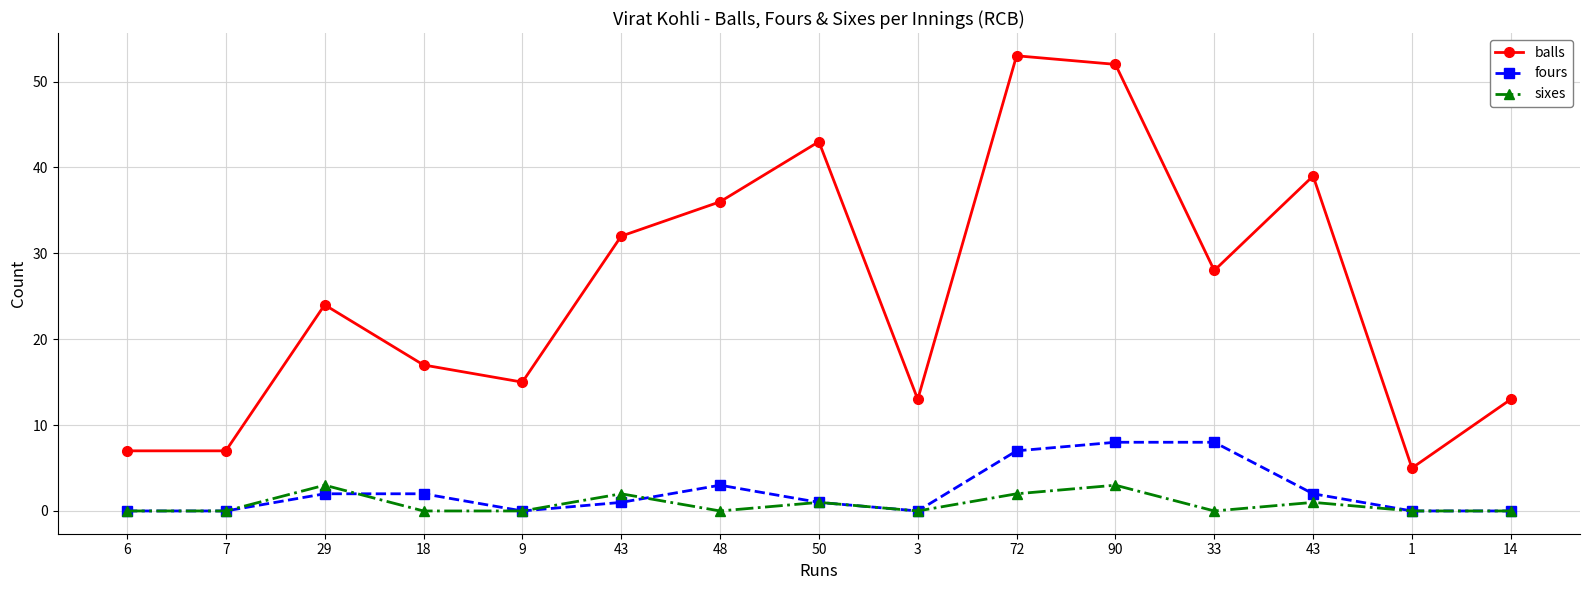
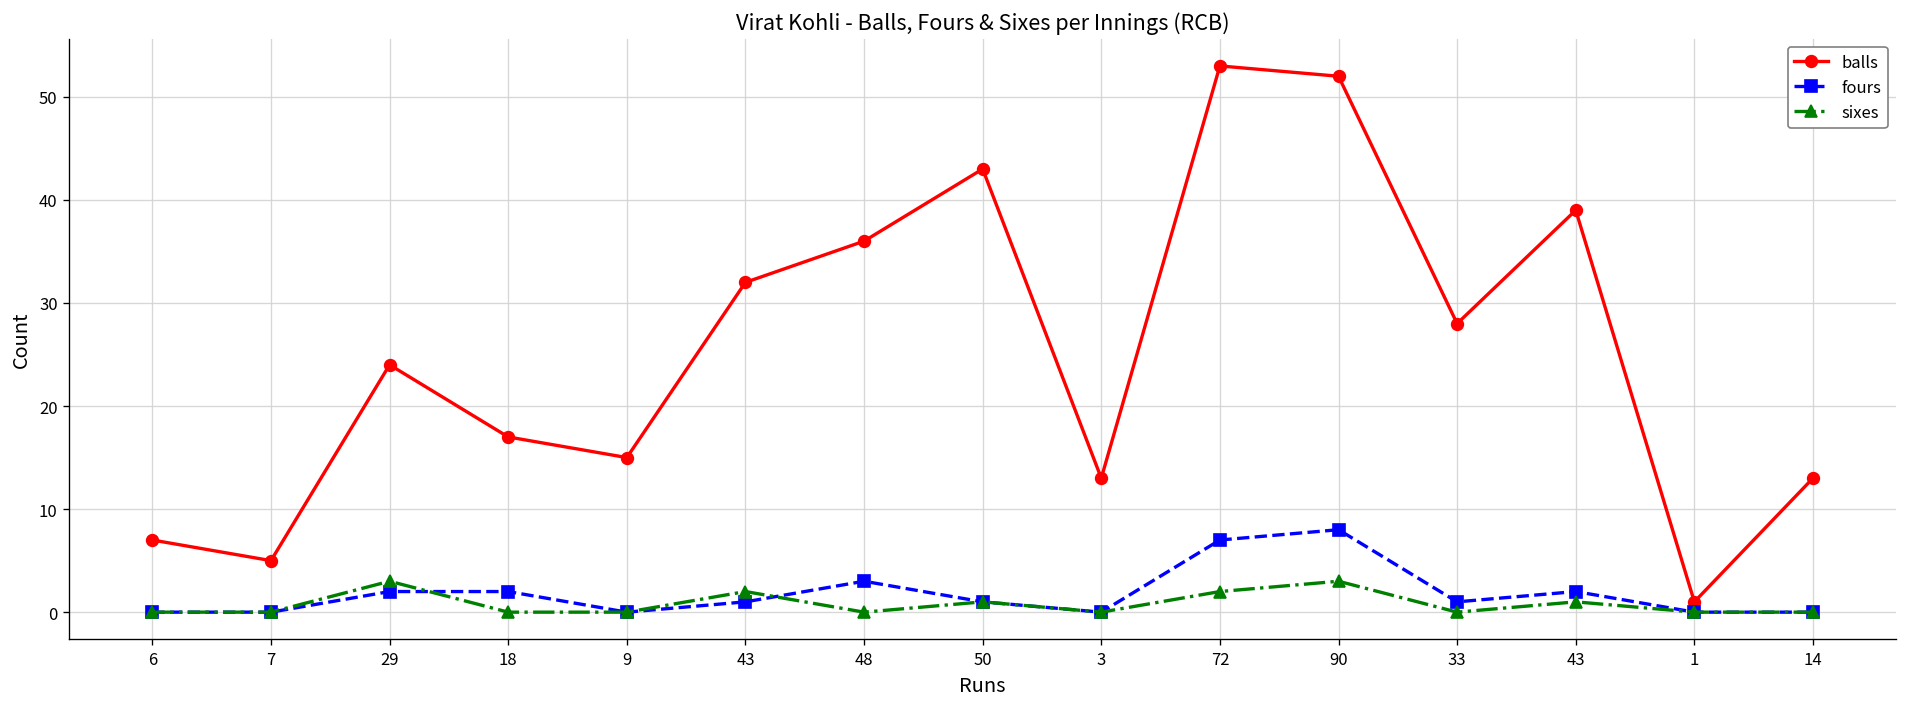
balls, 7: 7 -> 5
fours, 33: 8 -> 1
balls, 1: 5 -> 1
